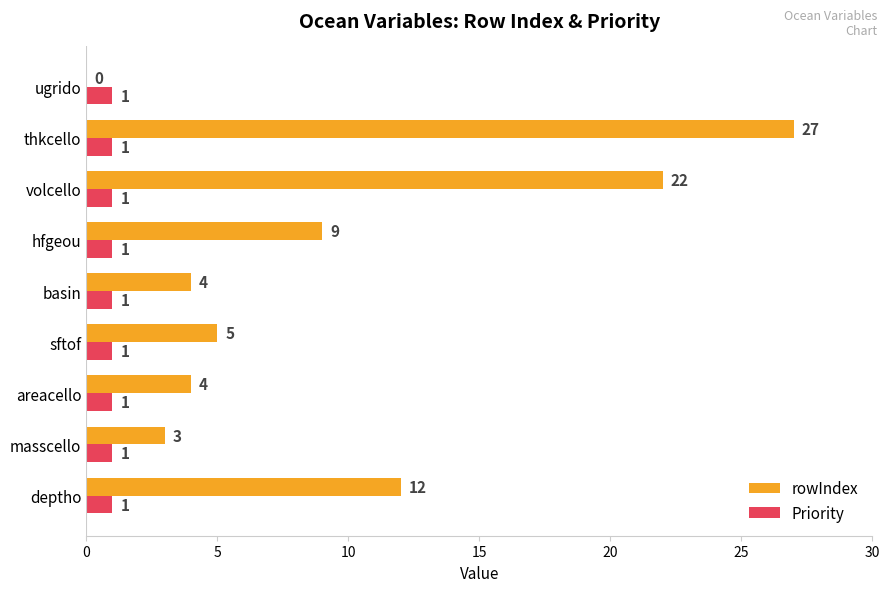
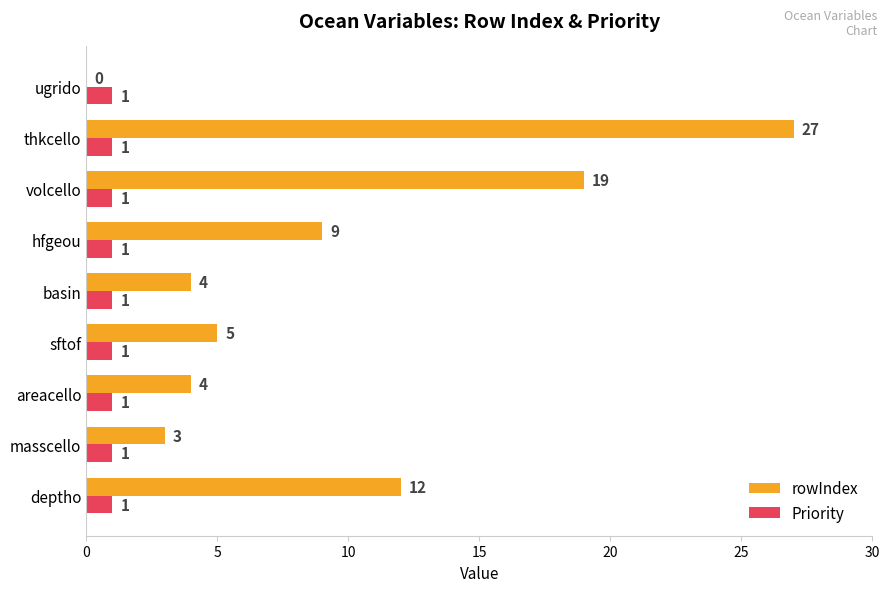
rowIndex, volcello: 22 -> 19
